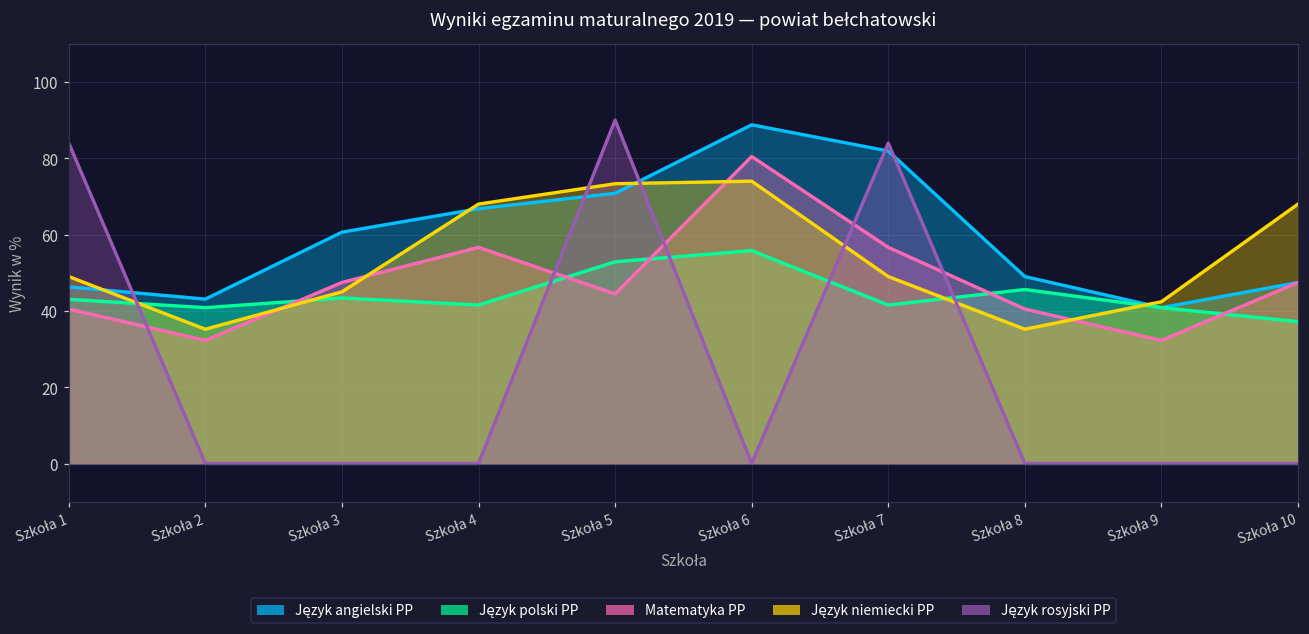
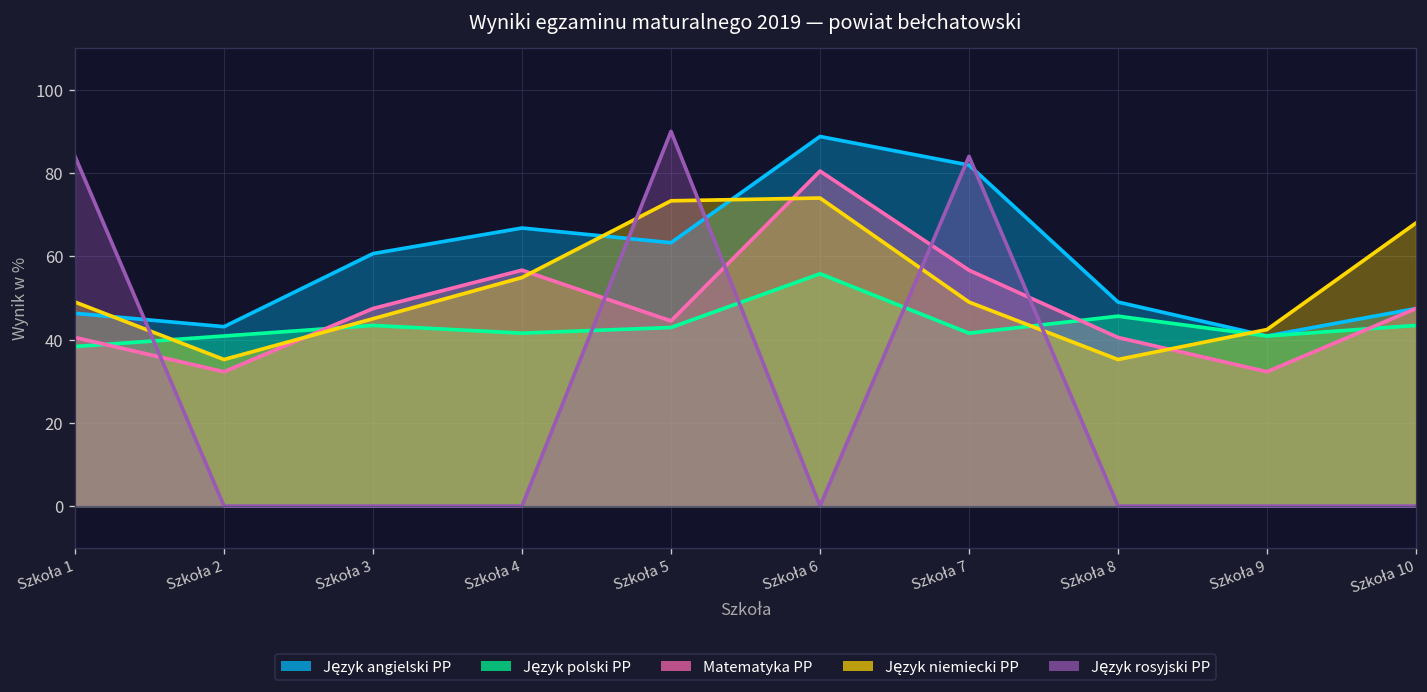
Język polski PP, Szkoła 1: 43 -> 38
Język niemiecki PP, Szkoła 4: 68 -> 55
Język angielski PP, Szkoła 5: 71 -> 63
Język polski PP, Szkoła 5: 53 -> 43
Język polski PP, Szkoła 10: 37 -> 43
